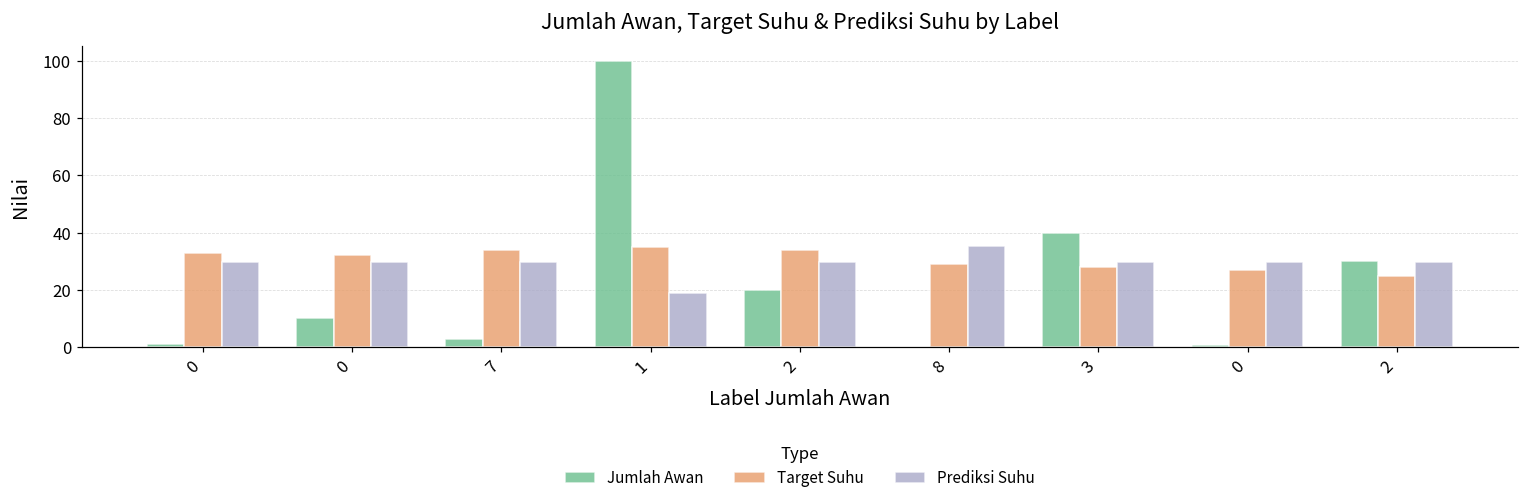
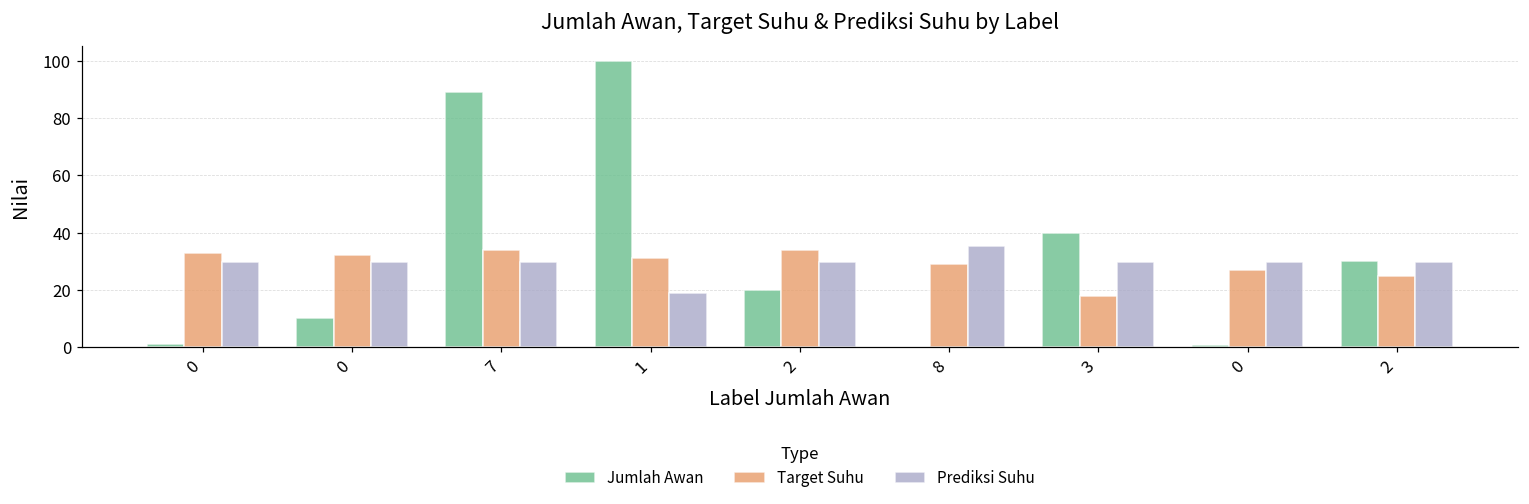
Jumlah Awan, 7: 3 -> 89
Target Suhu, 1: 35 -> 31
Target Suhu, 3: 28 -> 18
